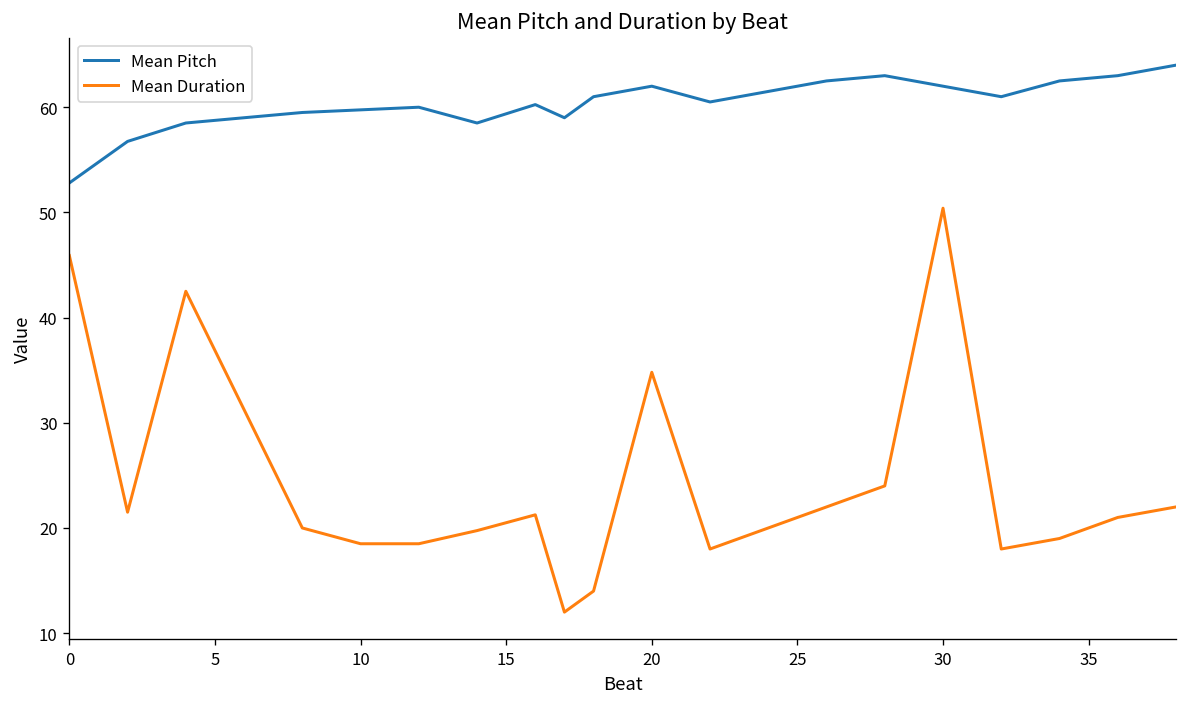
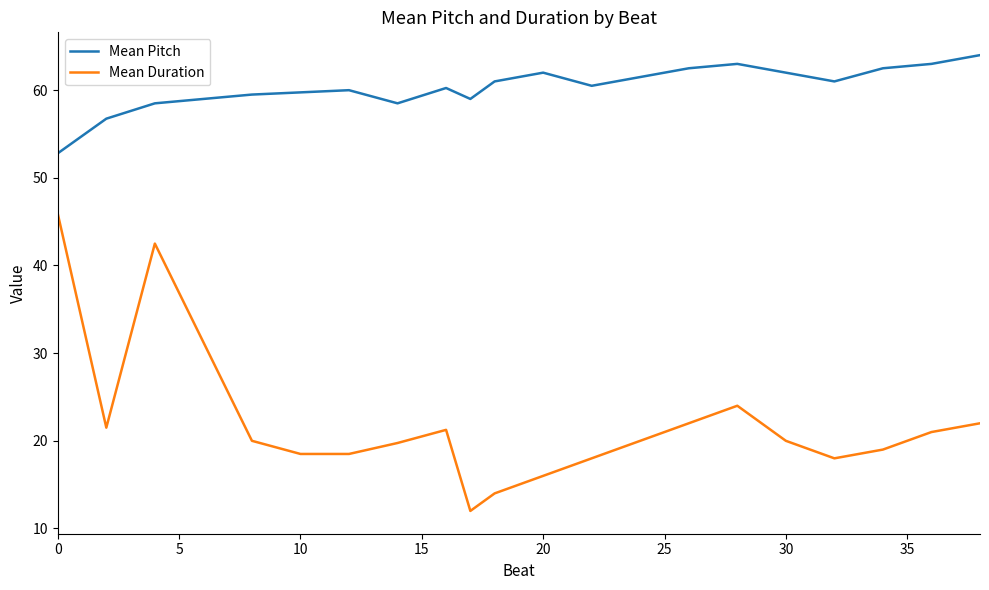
Mean Duration, 20: 35 -> 16
Mean Duration, 30: 50 -> 20
